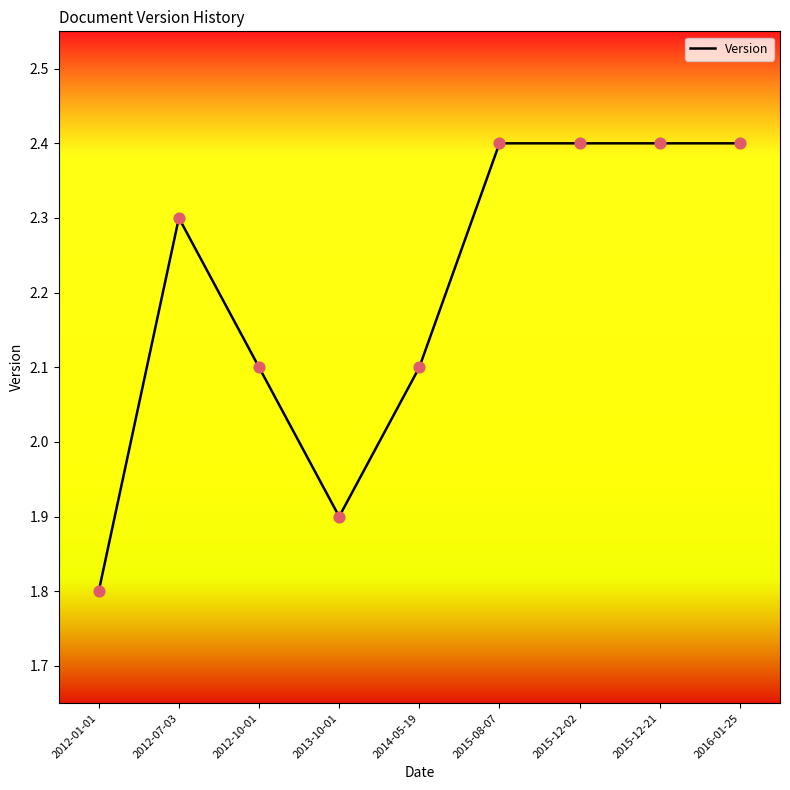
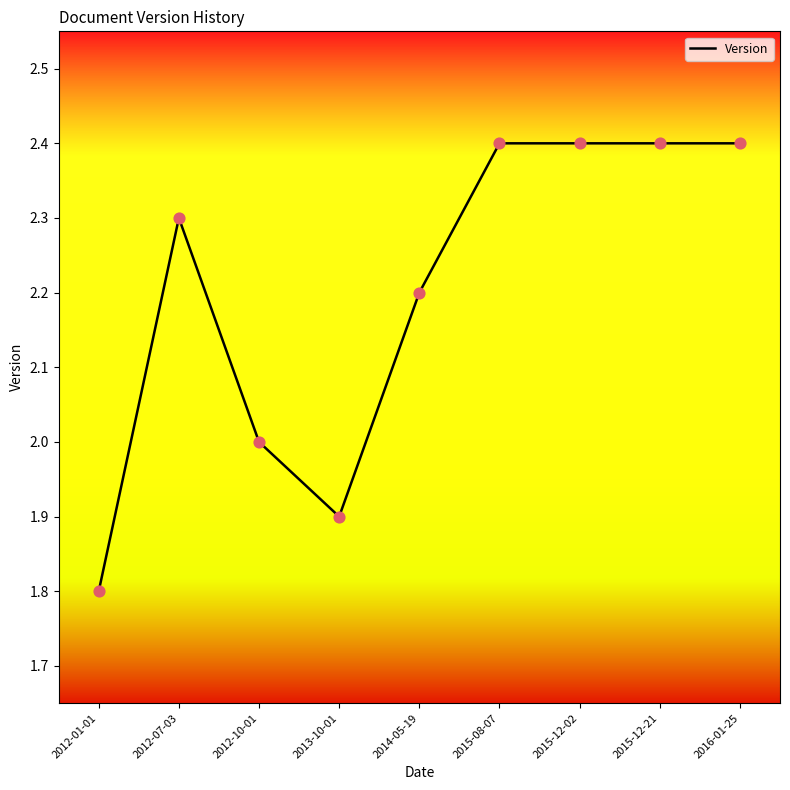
2012-10-01: 2.1 -> 2.0
2014-05-19: 2.1 -> 2.2
